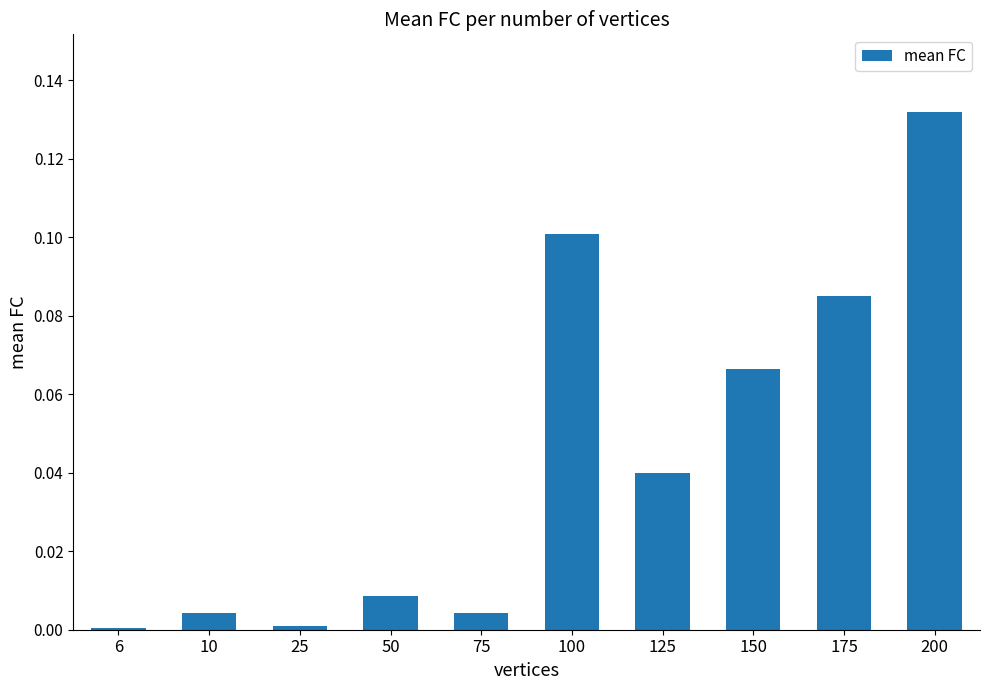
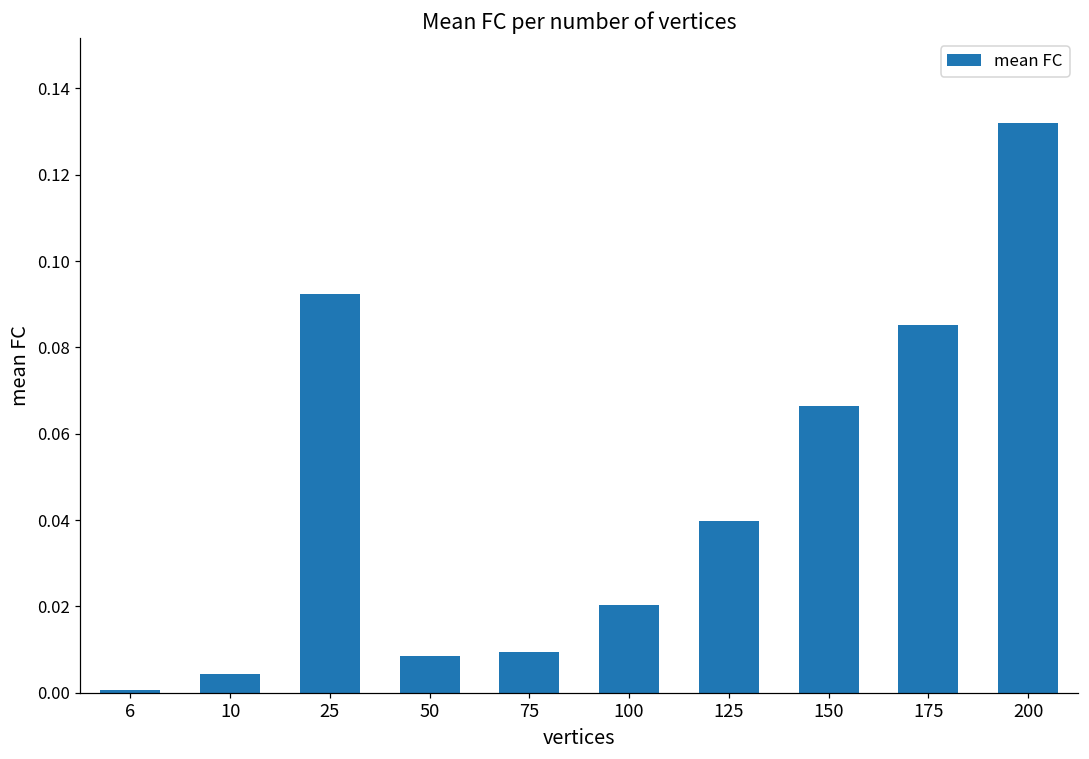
25: 0.001 -> 0.092
75: 0.004 -> 0.009
100: 0.101 -> 0.020
